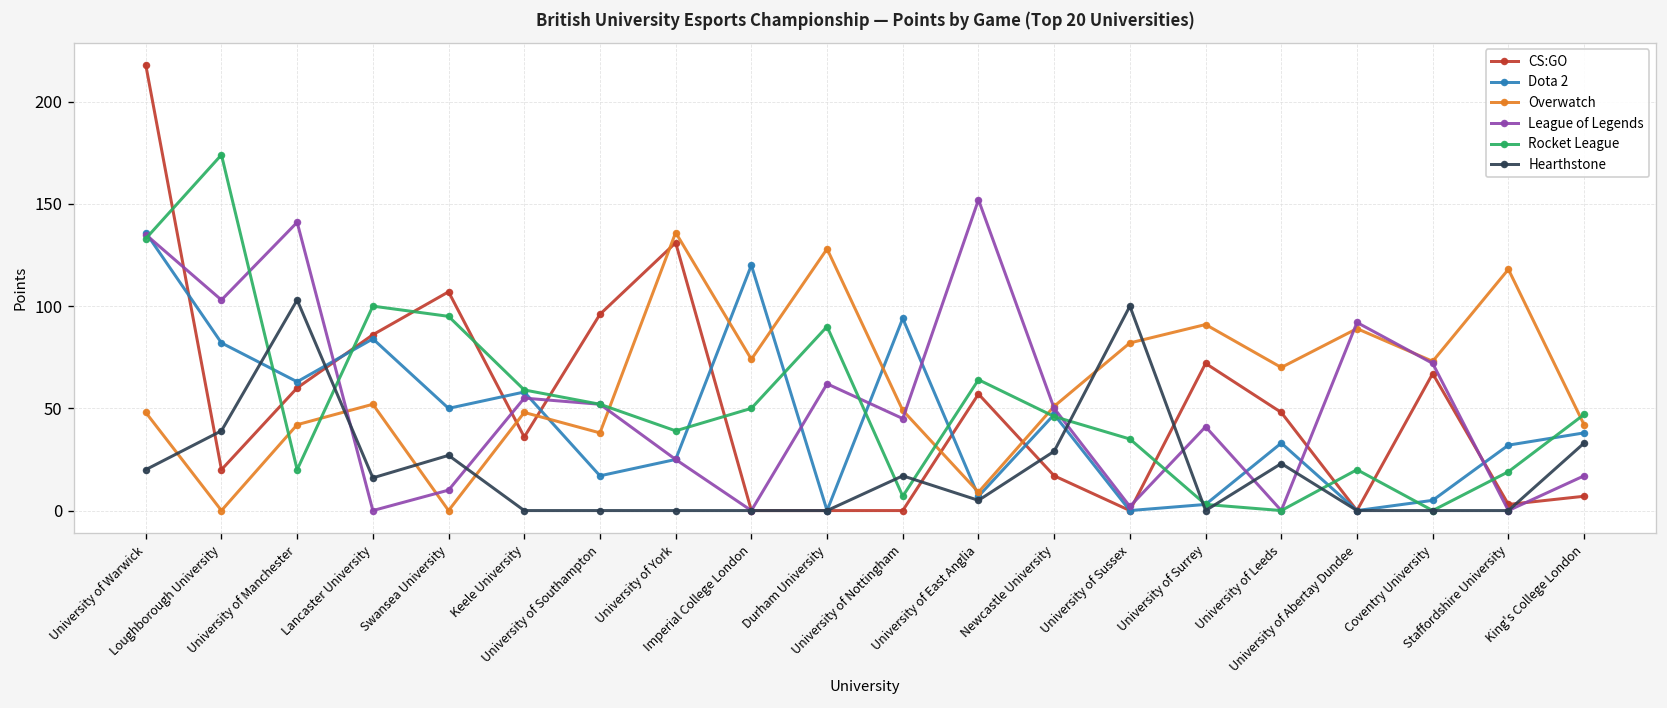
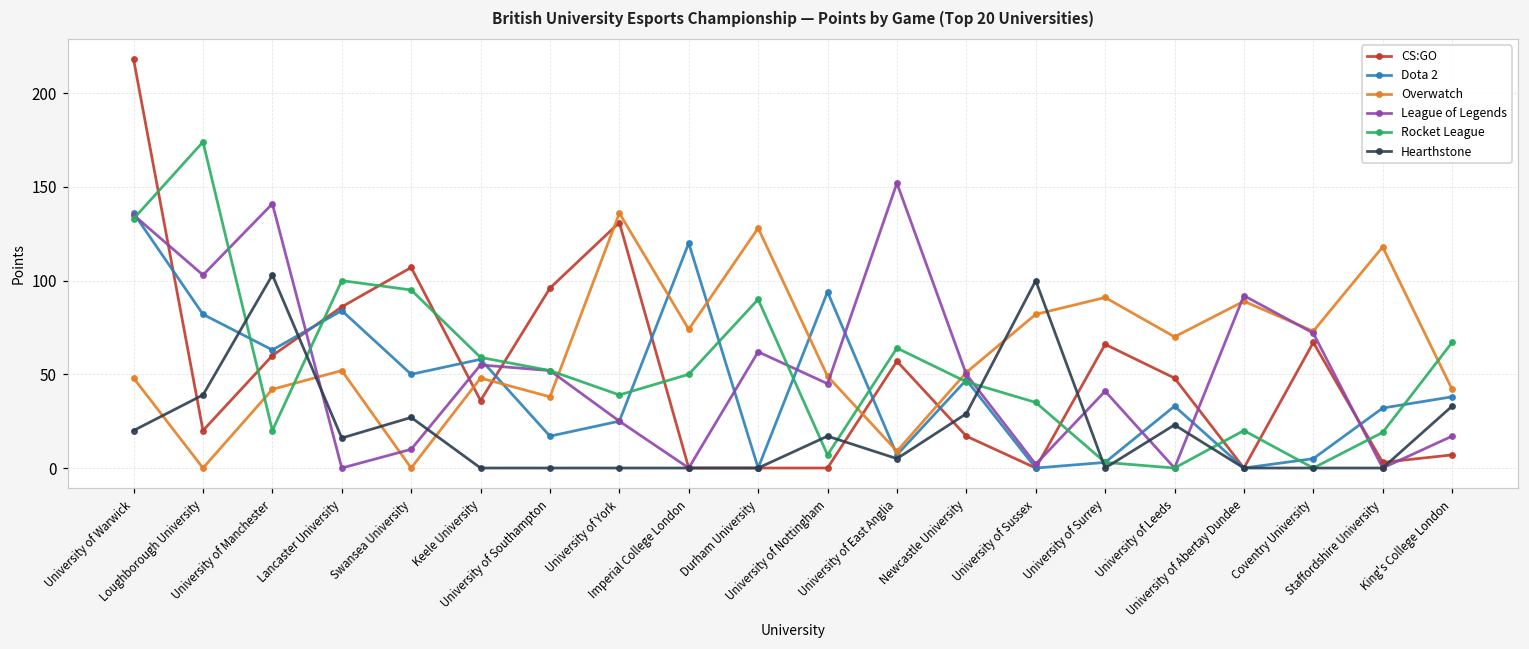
CS:GO, University of Surrey: 72 -> 66
Rocket League, King's College London: 47 -> 67
